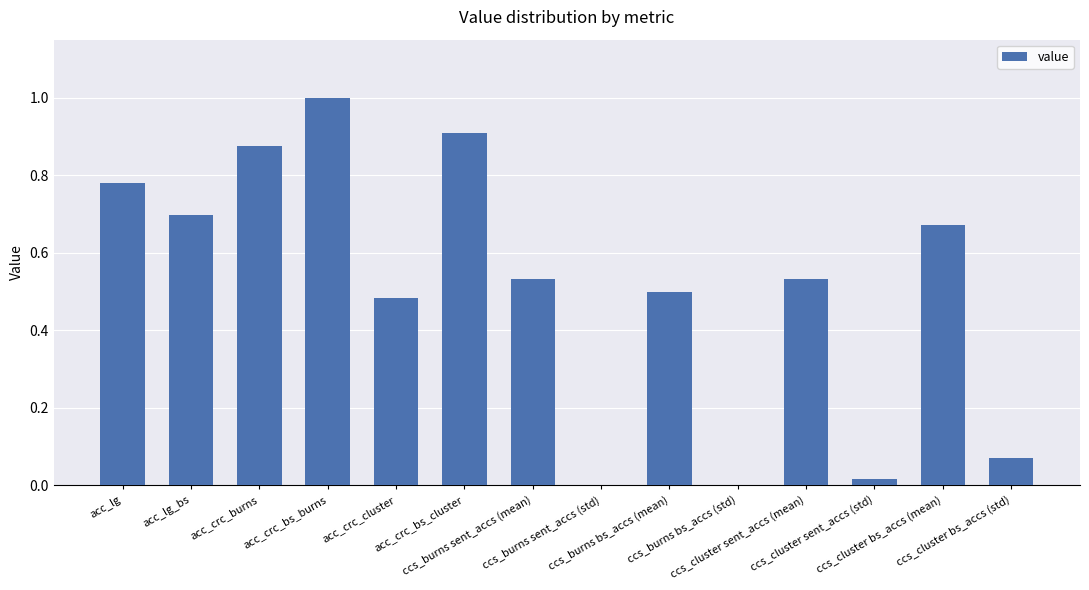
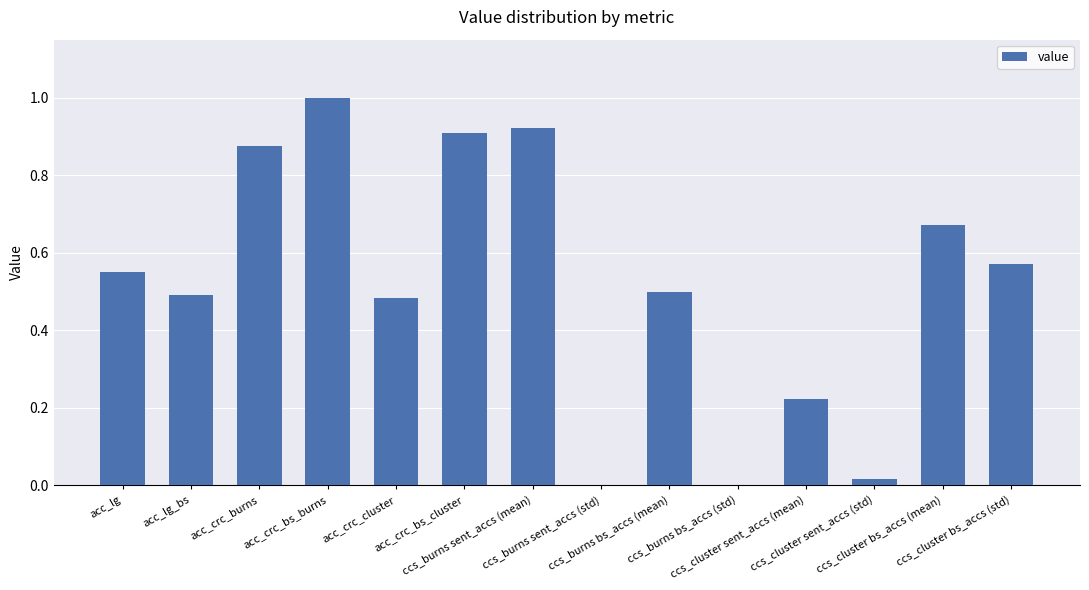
acc_lg: 0.78 -> 0.55
acc_lg_bs: 0.70 -> 0.49
ccs_burns sent_accs (mean): 0.53 -> 0.92
ccs_cluster sent_accs (mean): 0.53 -> 0.22
ccs_cluster bs_accs (std): 0.07 -> 0.57
